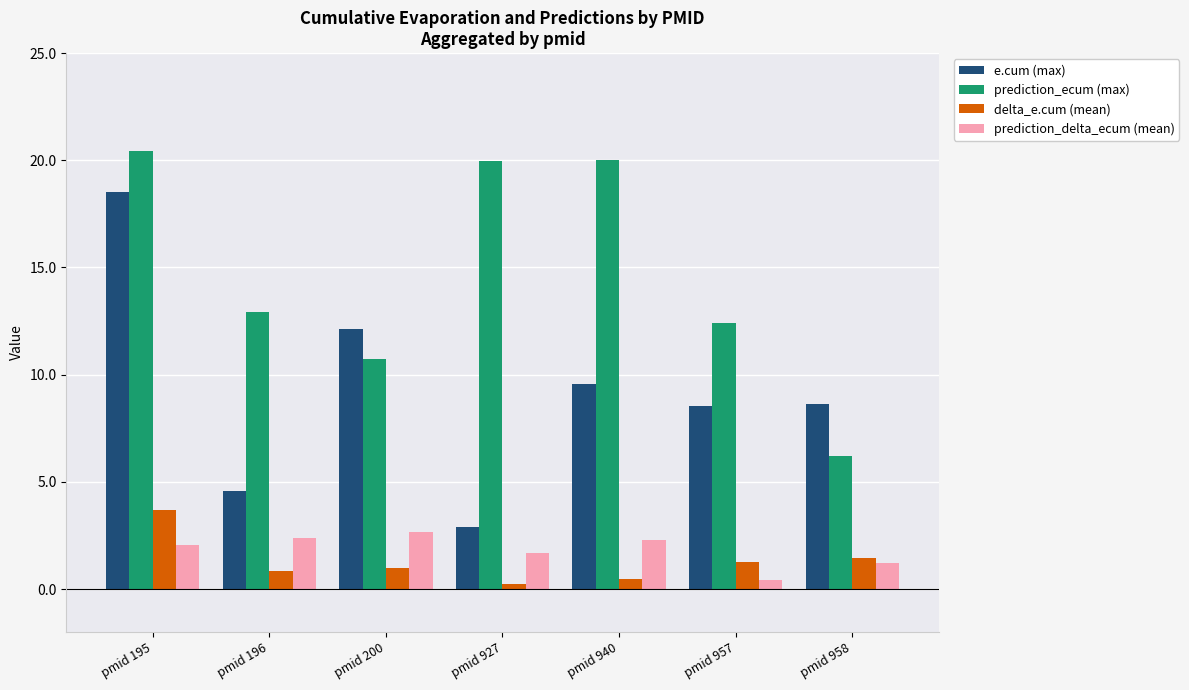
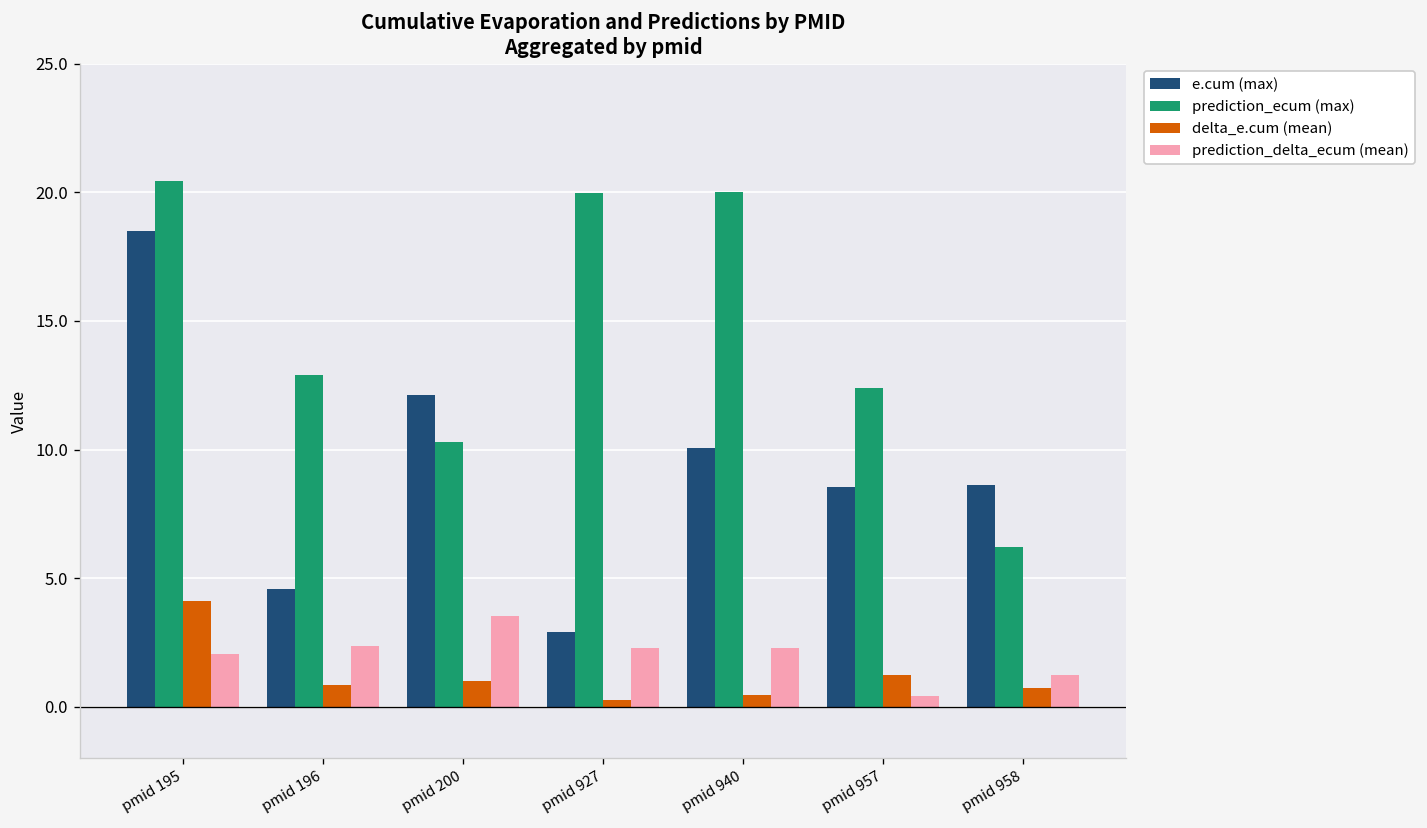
delta_e.cum (mean), pmid 195: 3.7 -> 4.1
prediction_ecum (max), pmid 200: 10.7 -> 10.3
prediction_delta_ecum (mean), pmid 200: 2.7 -> 3.5
prediction_delta_ecum (mean), pmid 927: 1.7 -> 2.3
e.cum (max), pmid 940: 9.5 -> 10.1
delta_e.cum (mean), pmid 958: 1.4 -> 0.7
